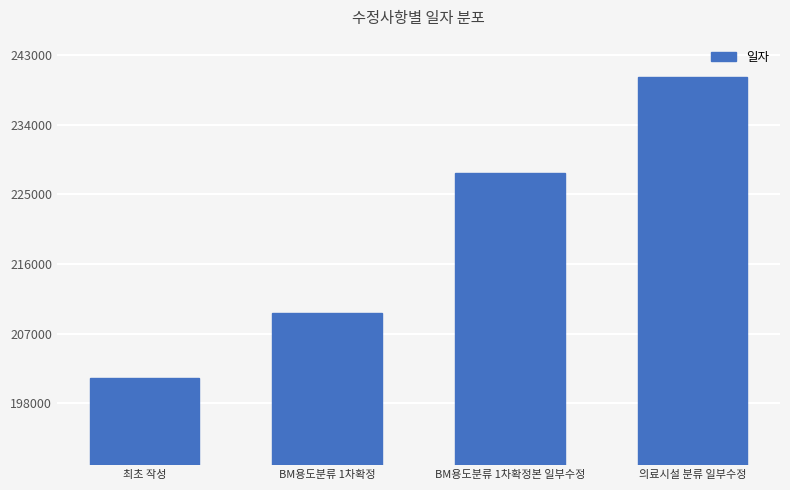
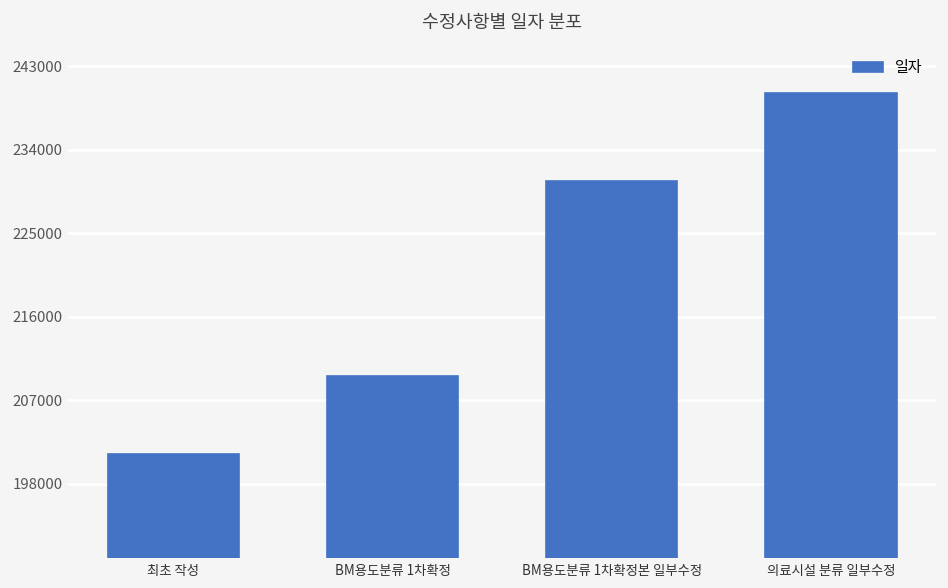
BM용도분류 1차확정본 일부수정: 228000 -> 231000
